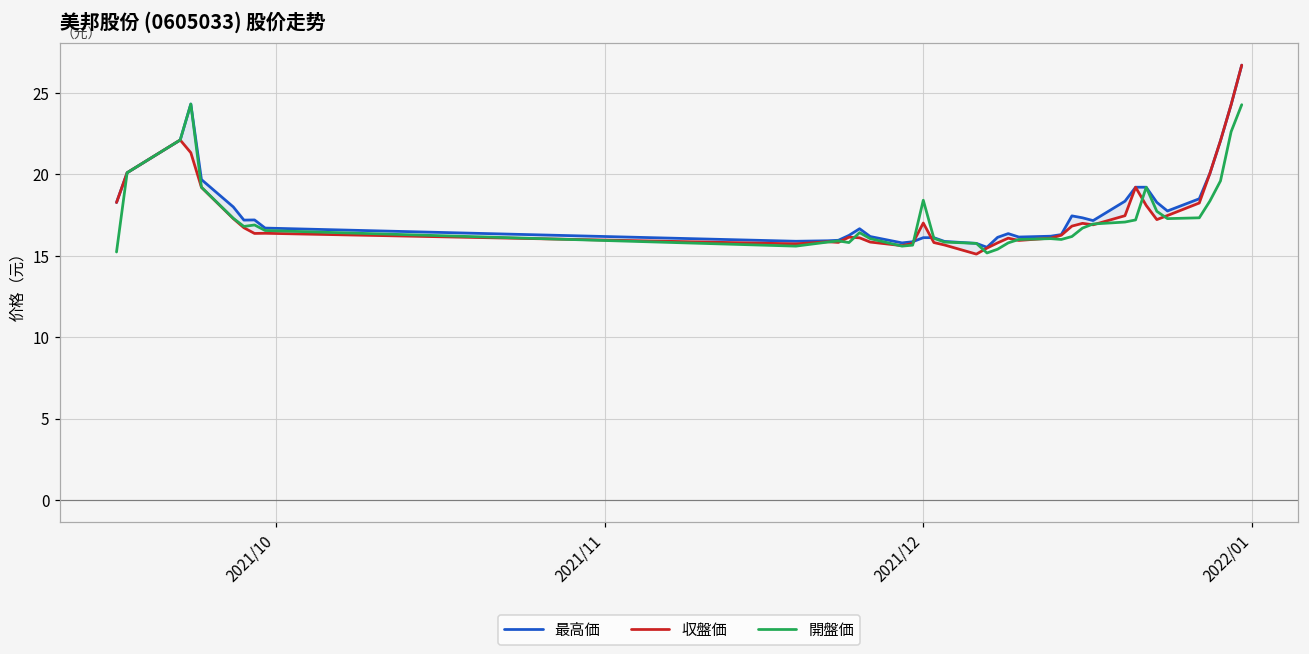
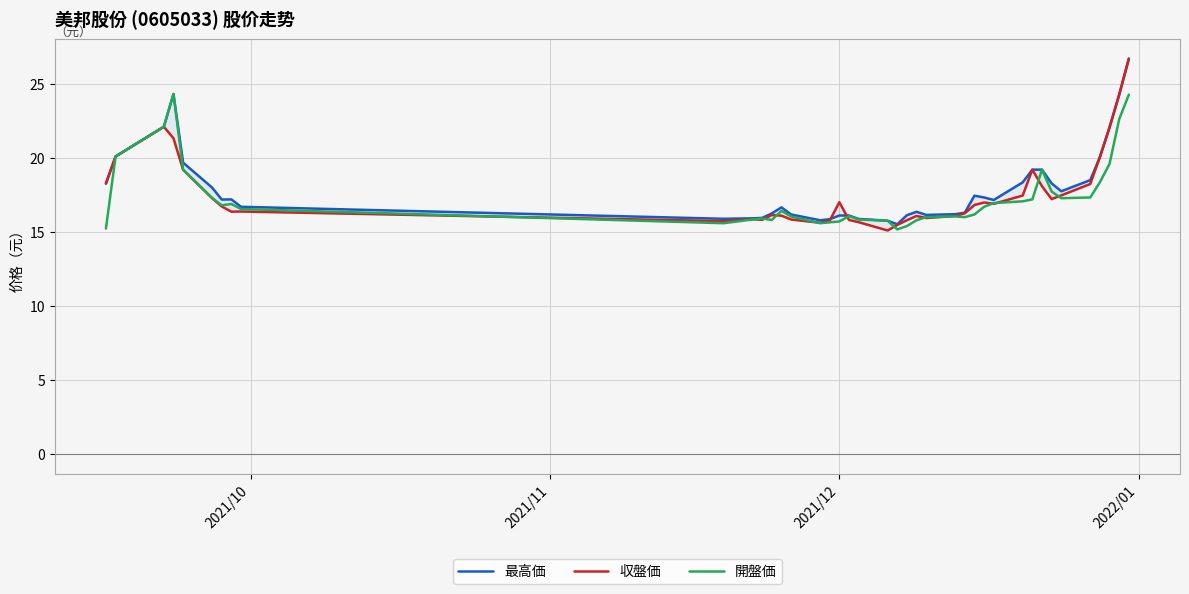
開盤価, 2021/12: 18.4 -> 15.7
